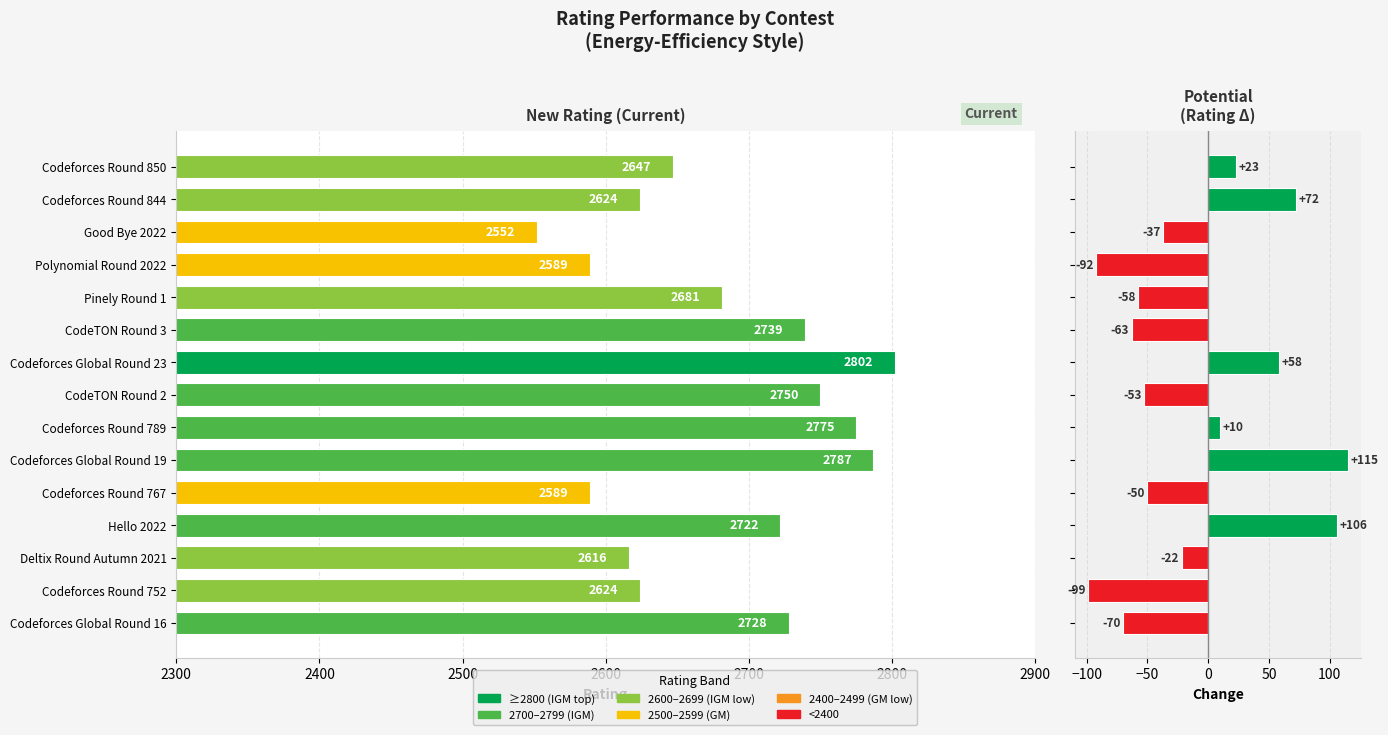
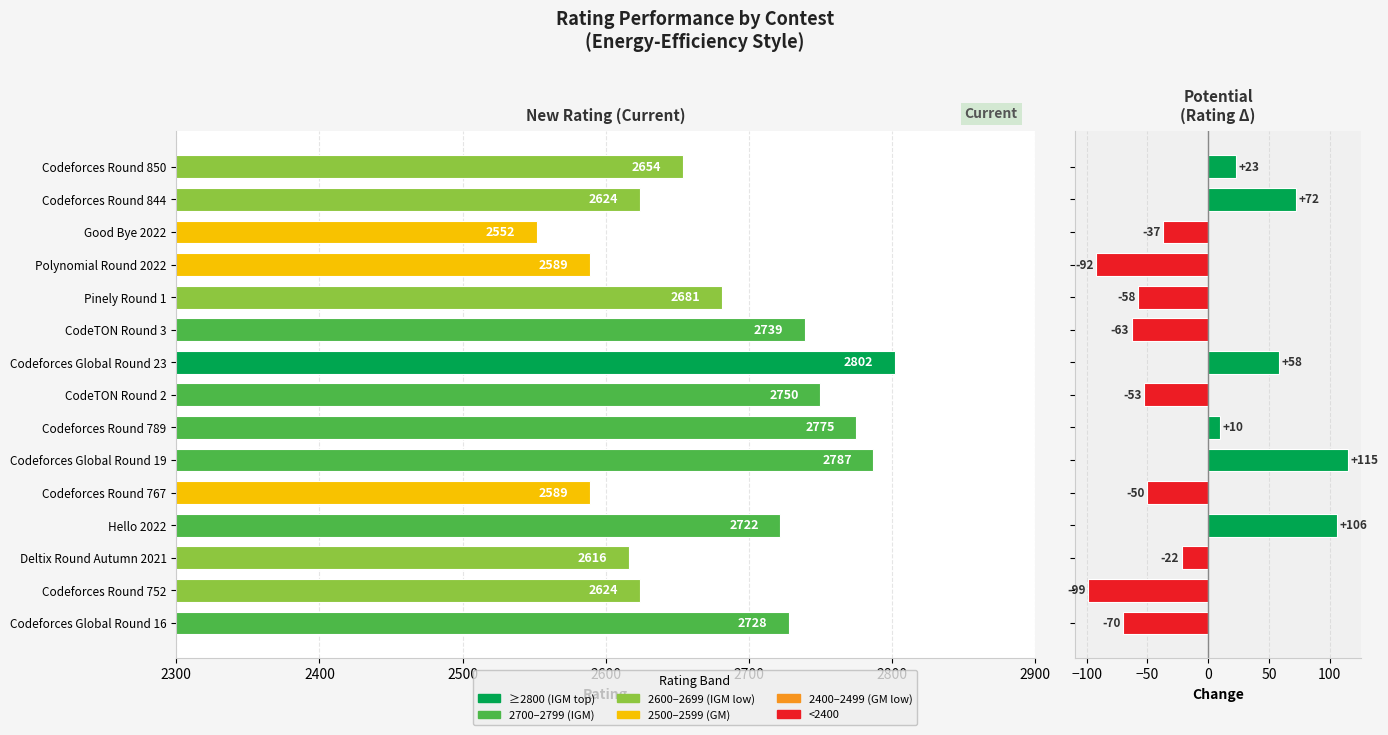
New Rating (Current), Codeforces Round 850: 2647 -> 2654
